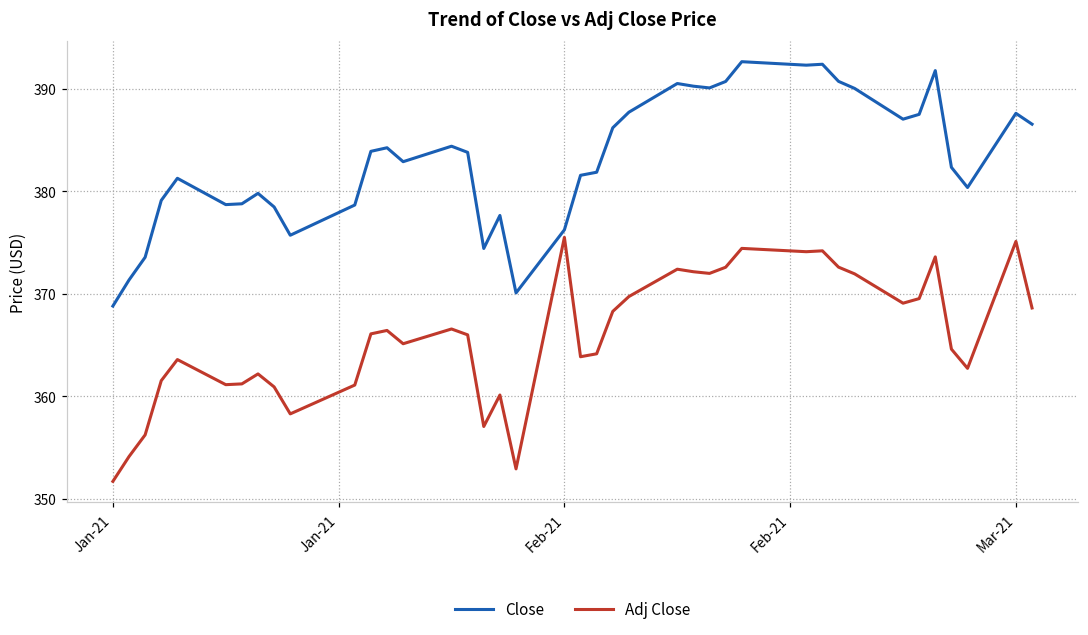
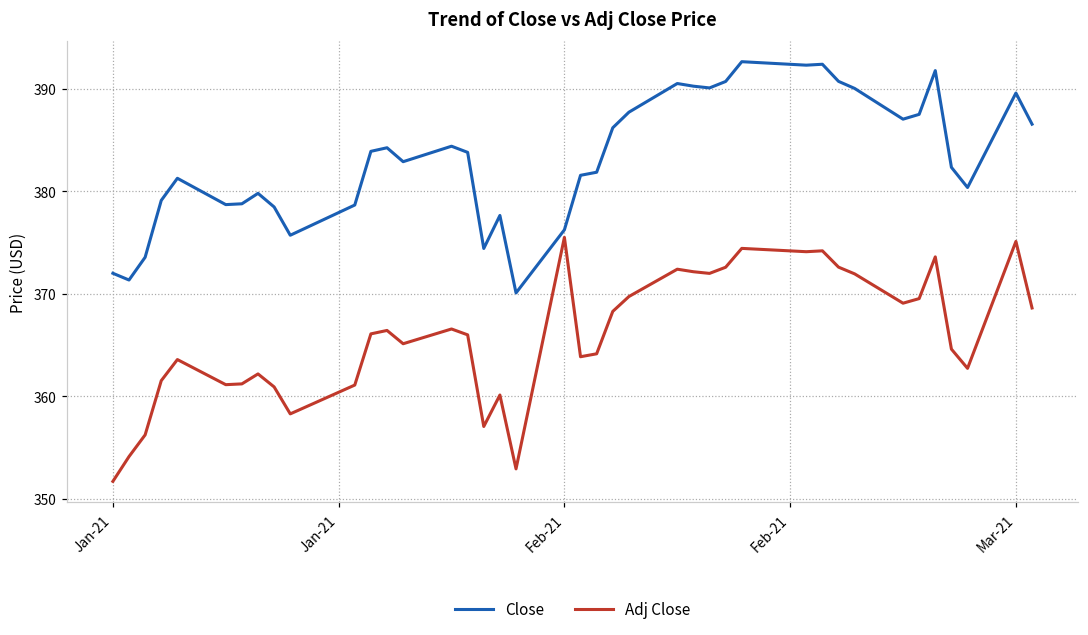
Close, Jan-21: 369 -> 372
Close, Mar-21: 388 -> 390
